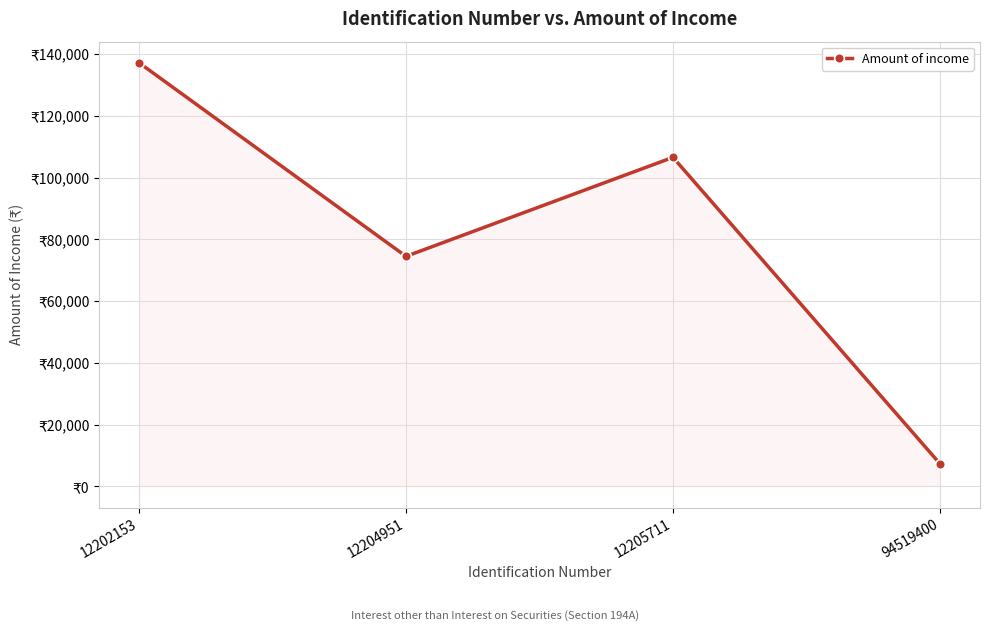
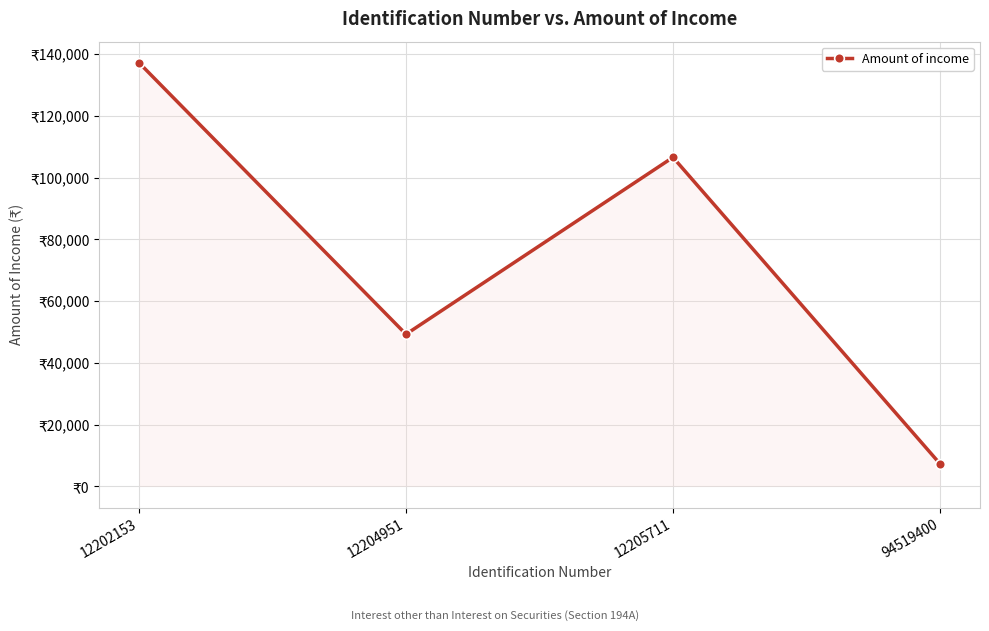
12204951: ₹74,000 -> ₹49,000
